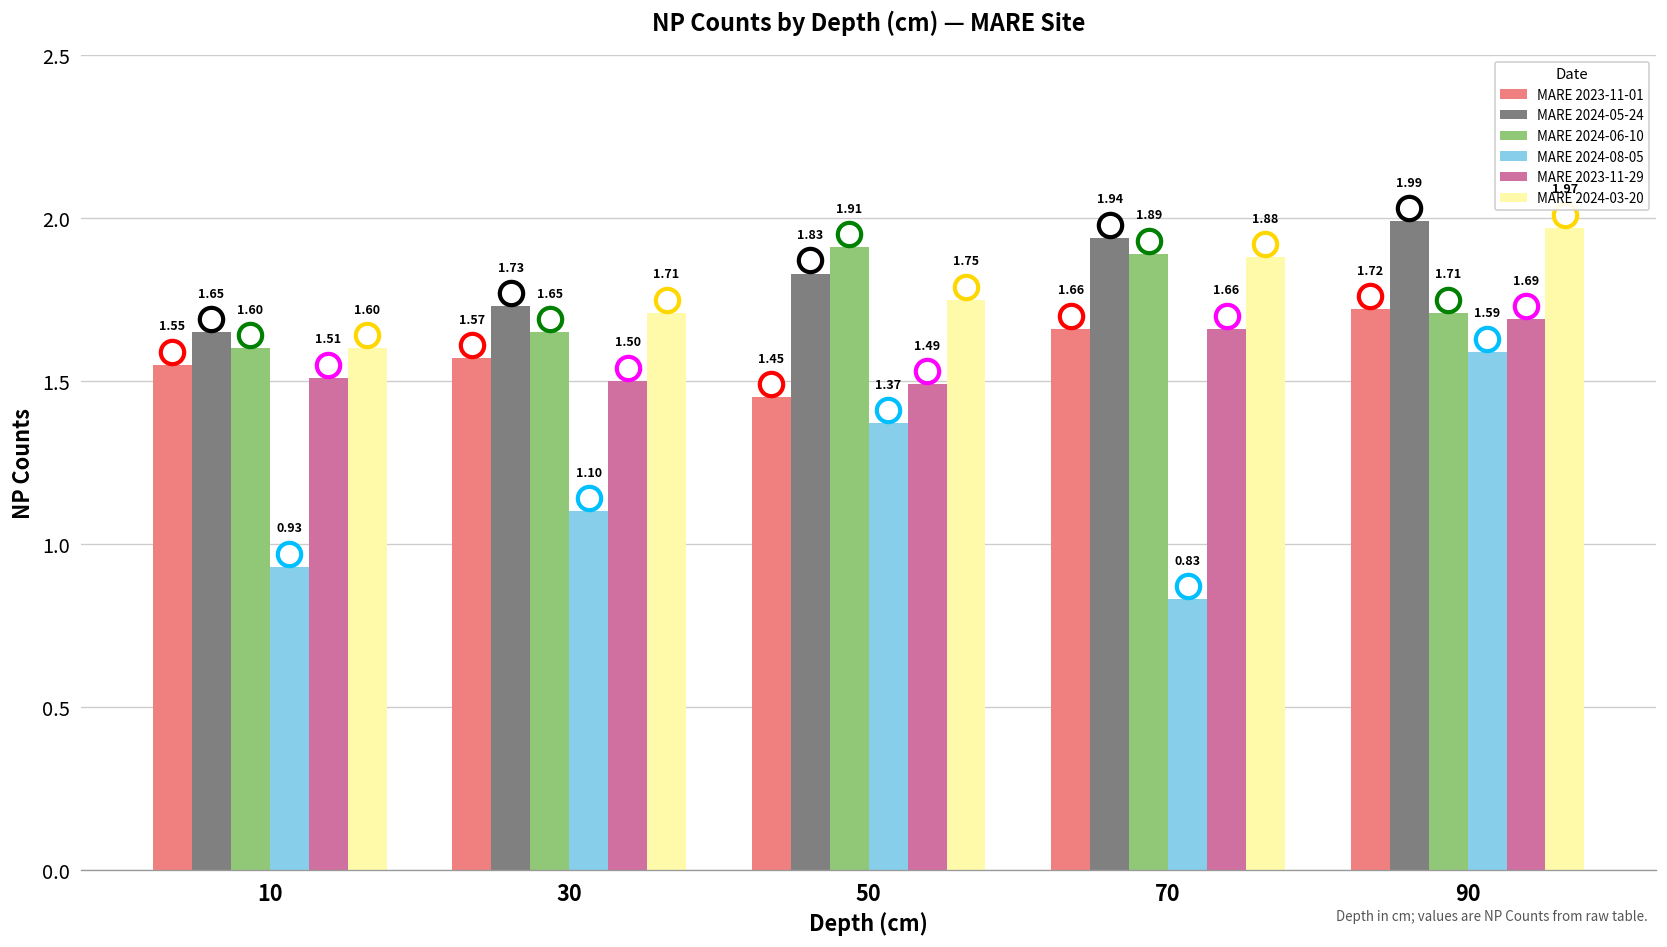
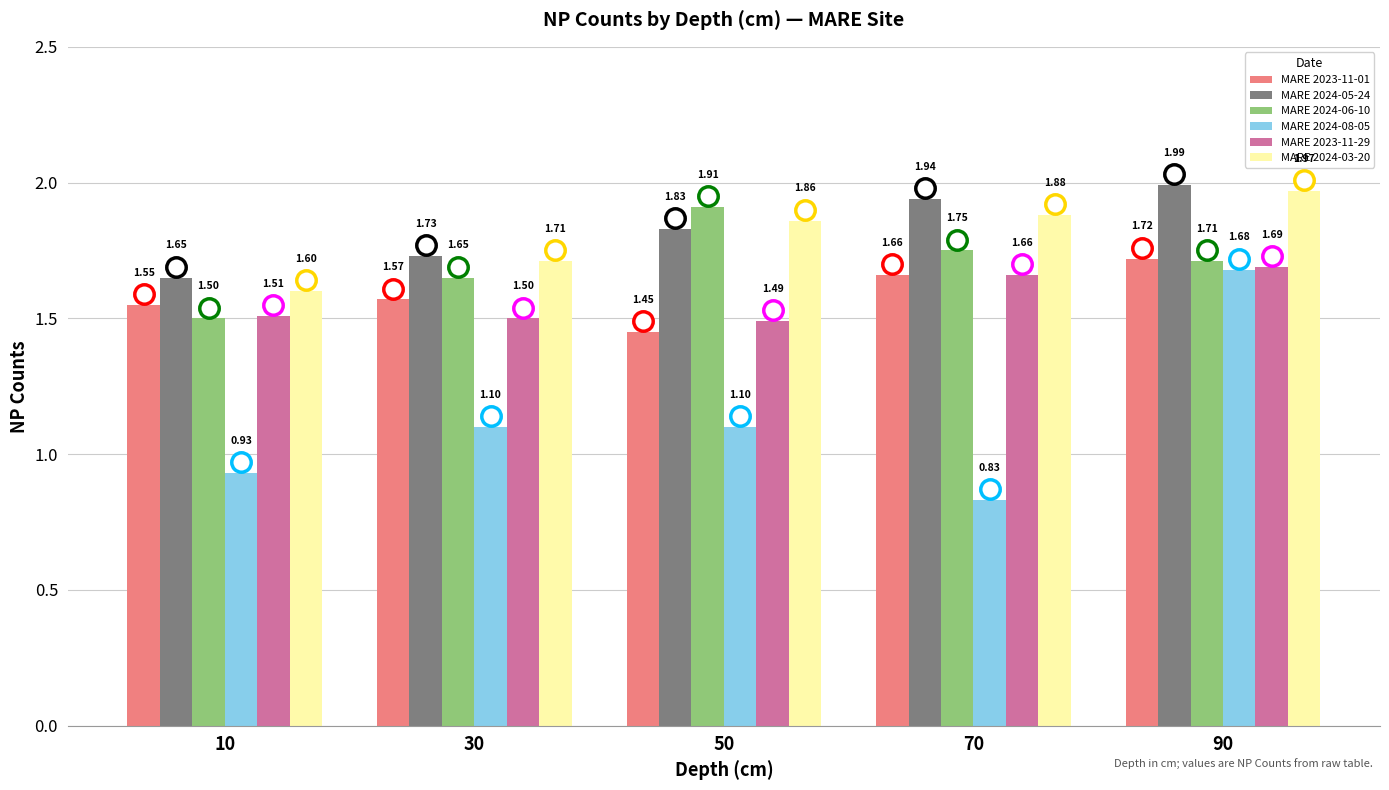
MARE 2024-06-10, 10: 1.60 -> 1.50
MARE 2024-08-05, 50: 1.37 -> 1.10
MARE 2024-03-20, 50: 1.75 -> 1.86
MARE 2024-06-10, 70: 1.89 -> 1.75
MARE 2024-08-05, 90: 1.59 -> 1.68
